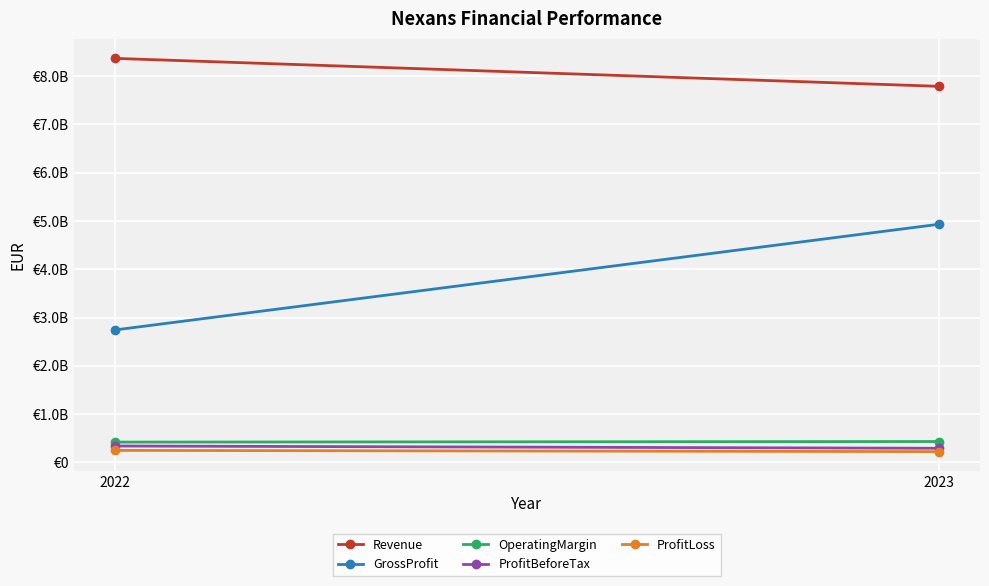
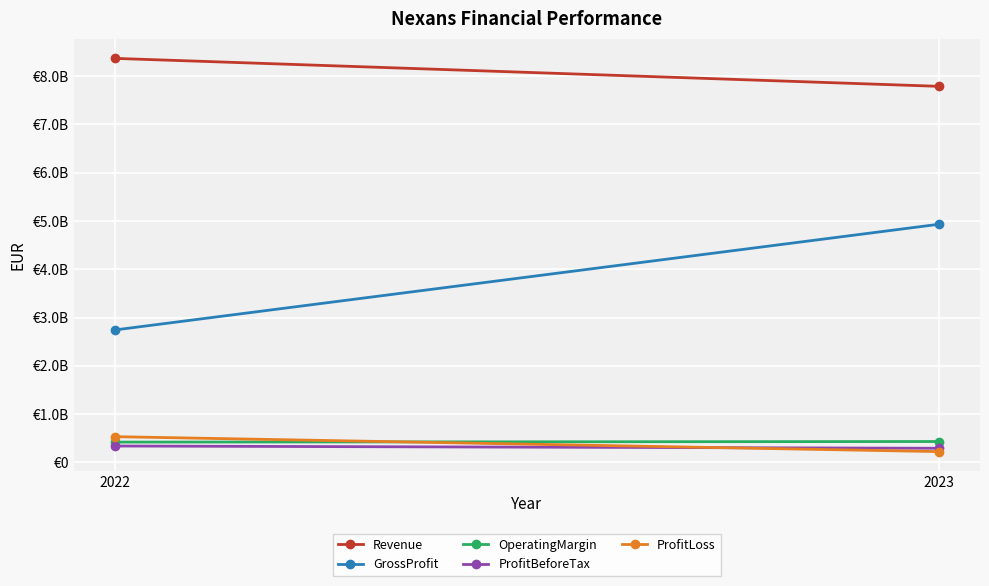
ProfitLoss, 2022: €200000000 -> €500000000
